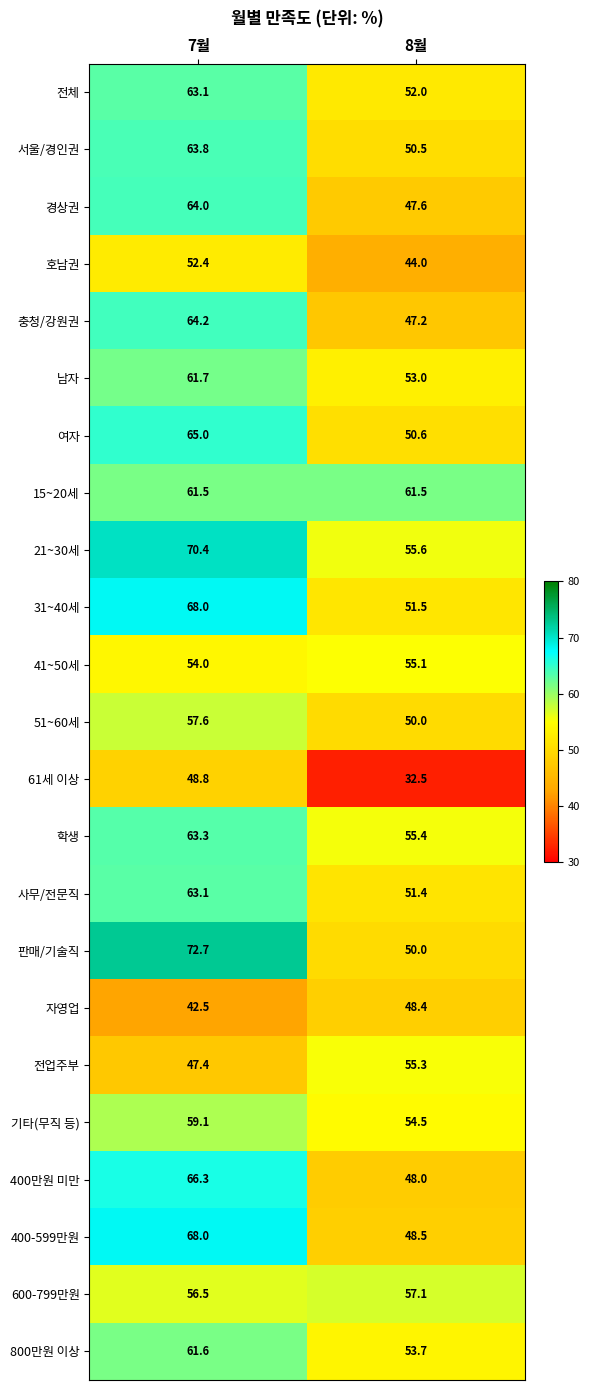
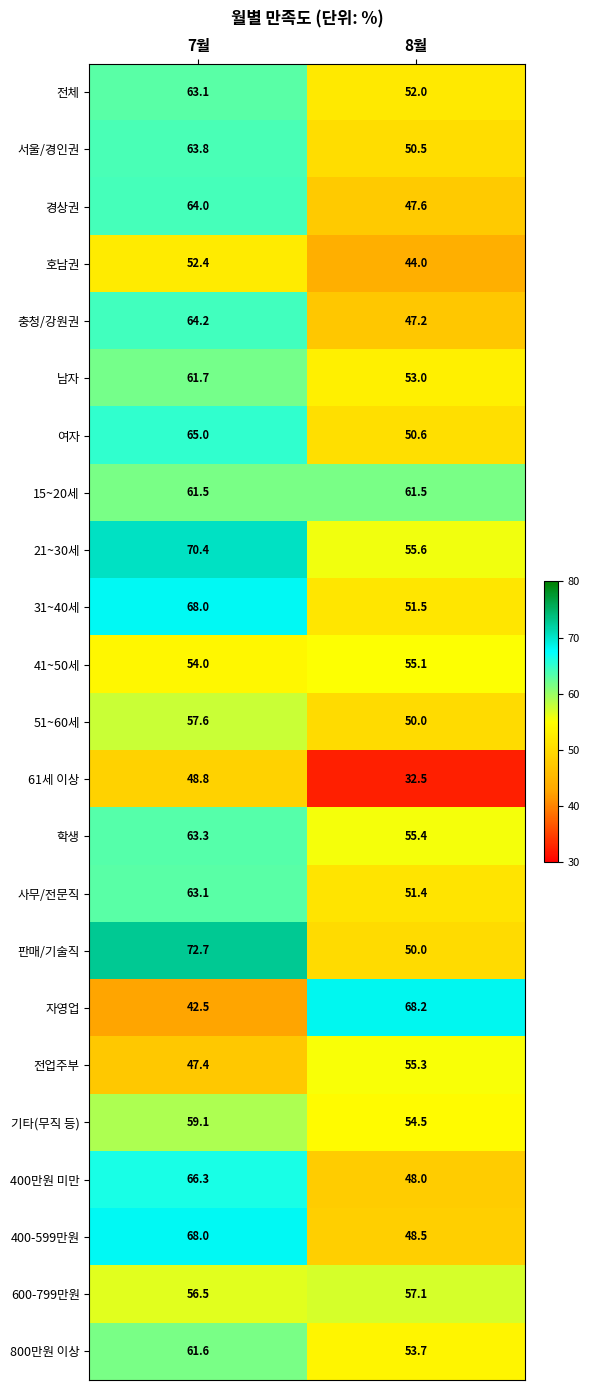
자영업, 8월: 48.4 -> 68.2
